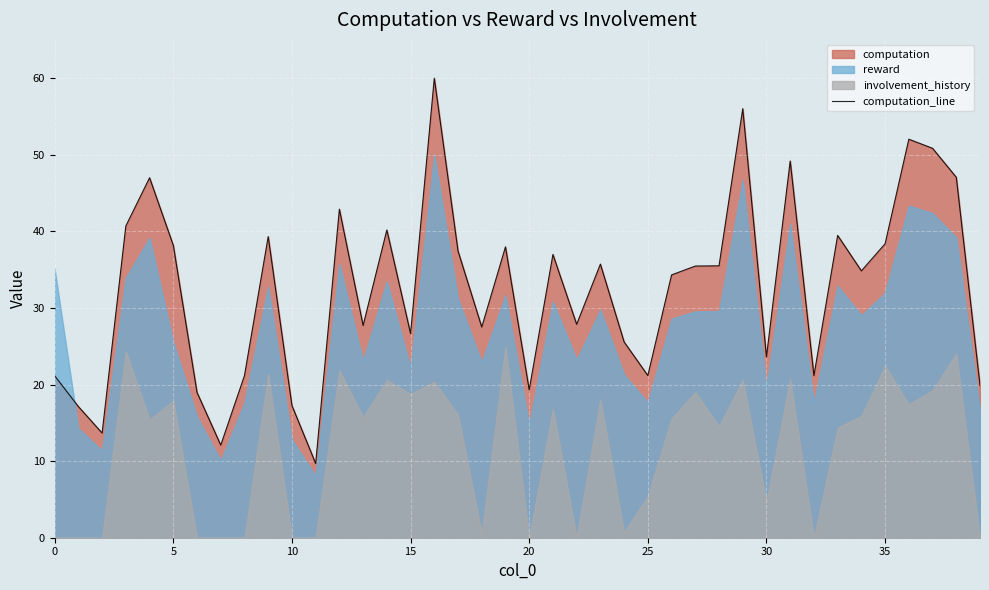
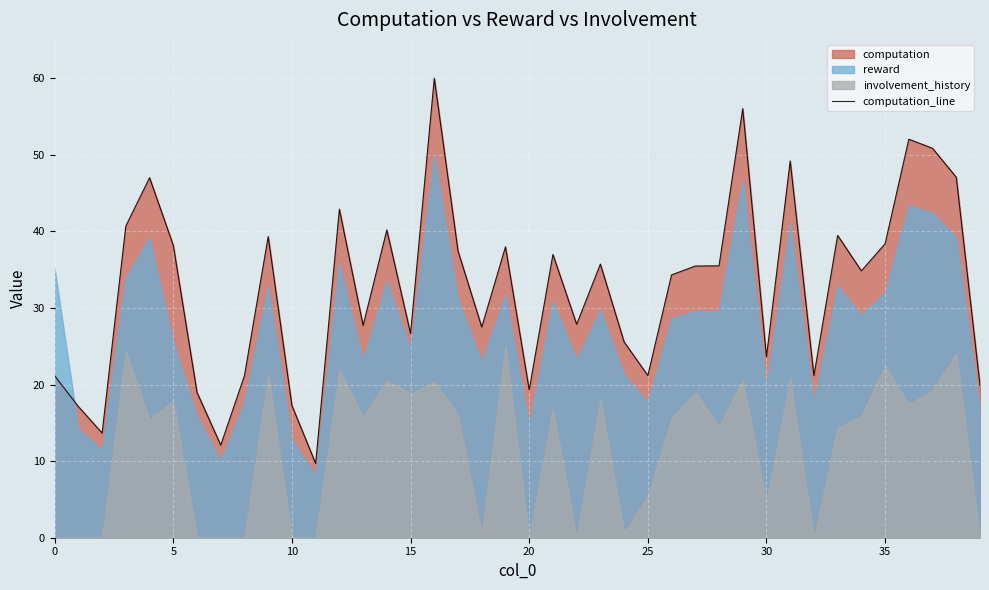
reward, 15: 22 -> 25
